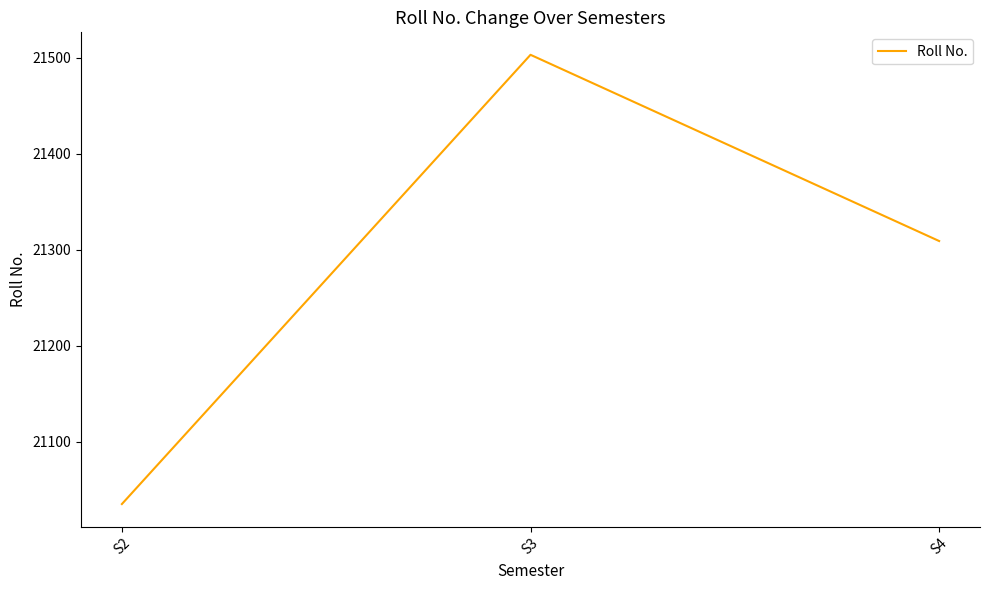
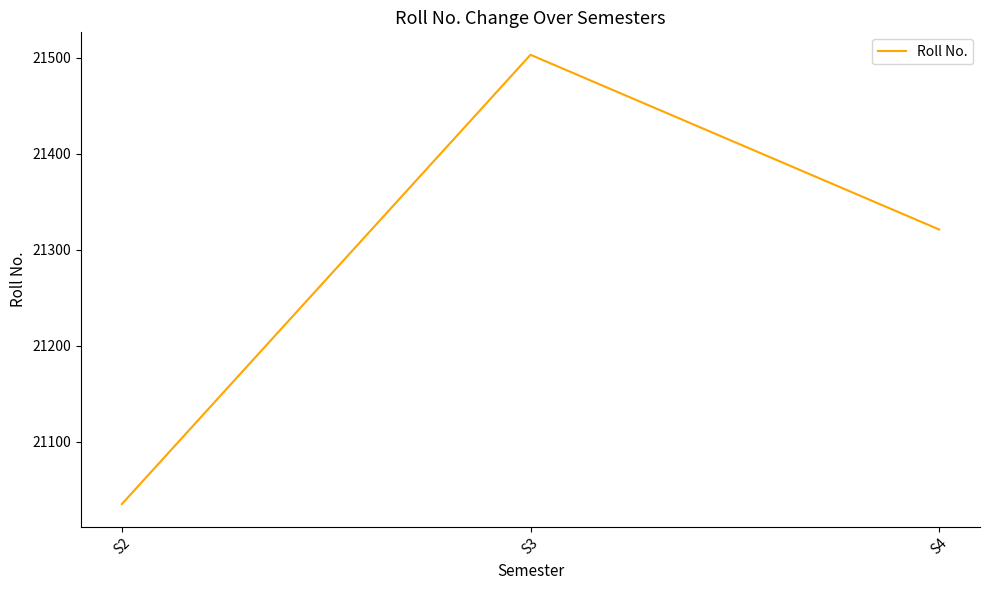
S4: 21310 -> 21320
